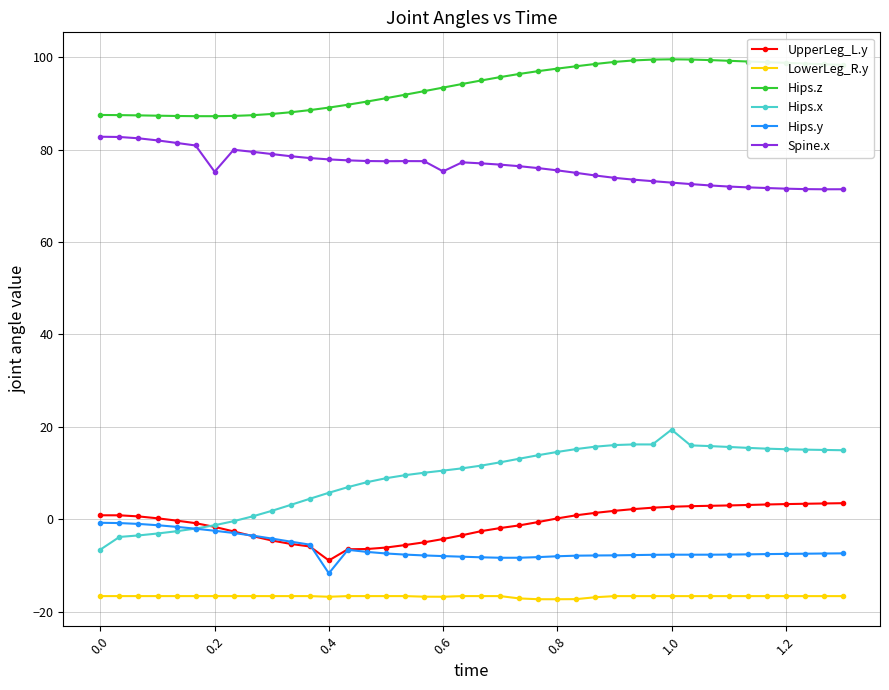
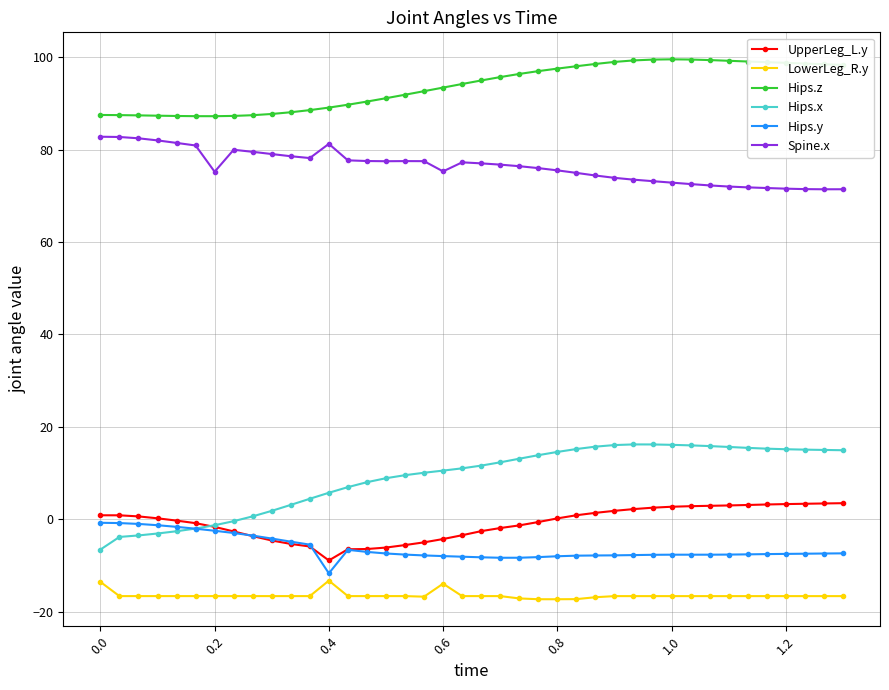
LowerLeg_R.y, 0.0: -17 -> -14
LowerLeg_R.y, 0.4: -17 -> -13
Spine.x, 0.4: 78 -> 81
LowerLeg_R.y, 0.6: -17 -> -14
Hips.x, 1.0: 19 -> 16
